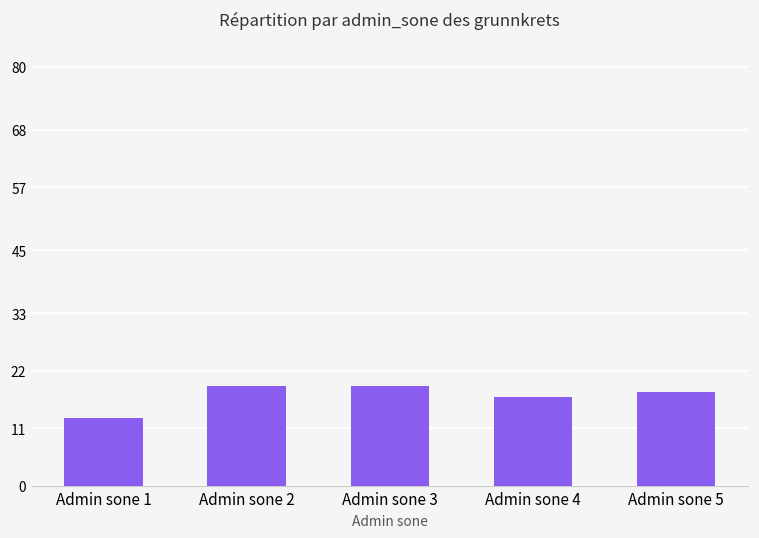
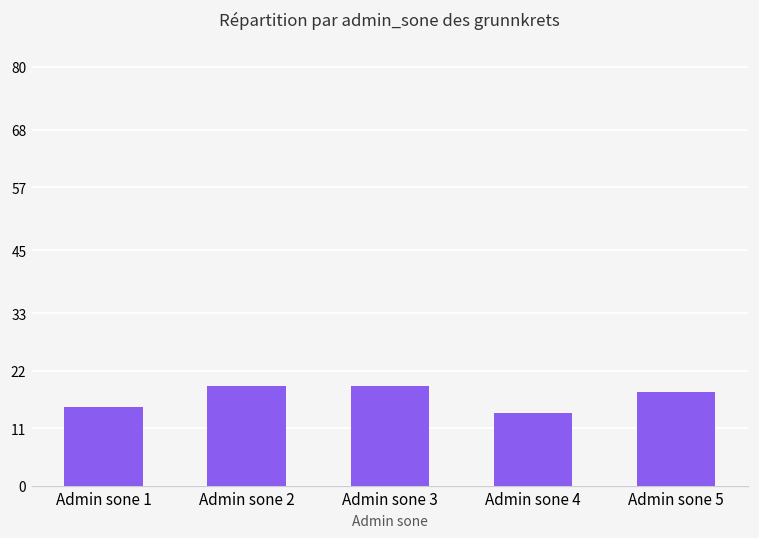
Admin sone 1: 13 -> 15
Admin sone 4: 17 -> 14
